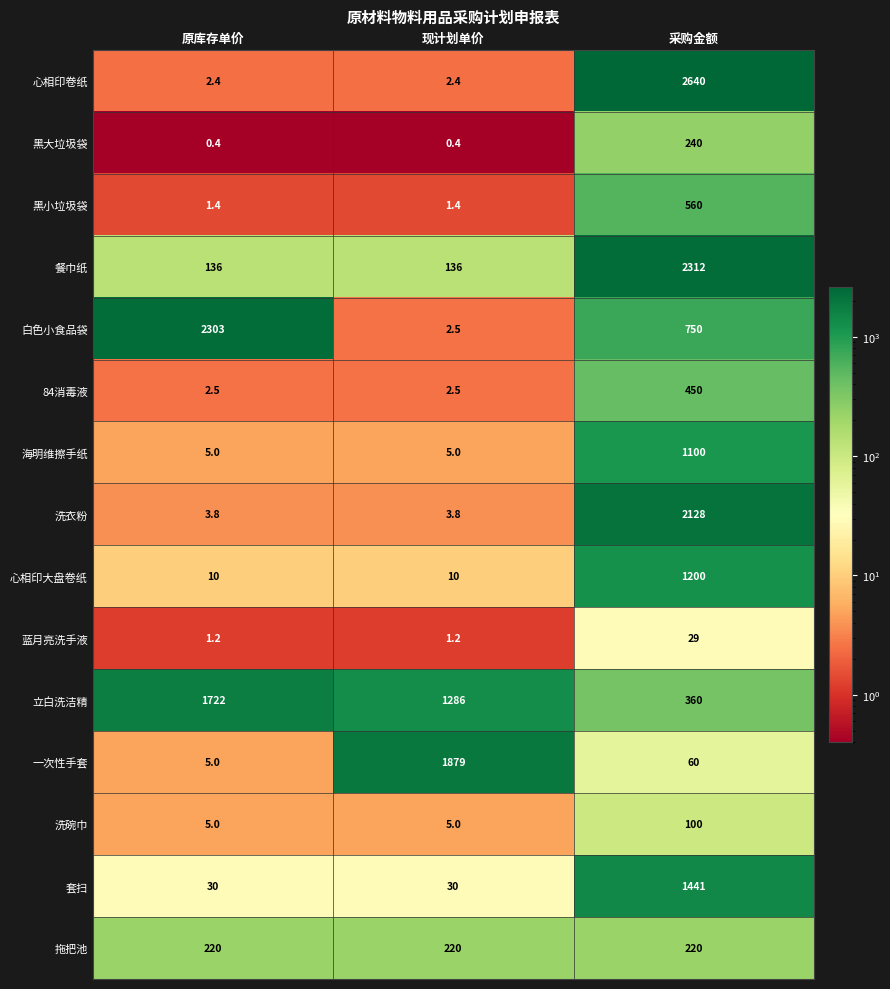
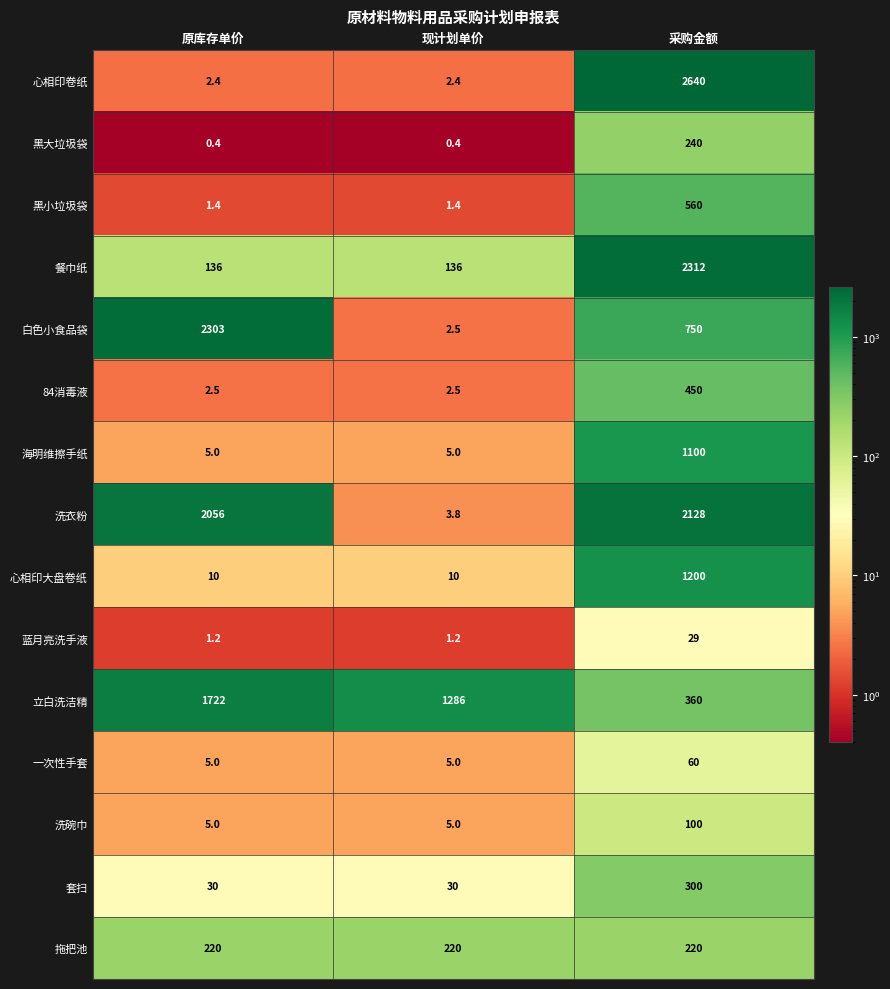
洗衣粉, 原库存单价: 3.8 -> 2056
一次性手套, 现计划单价: 1879 -> 5.0
套扫, 采购金额: 1441 -> 300
